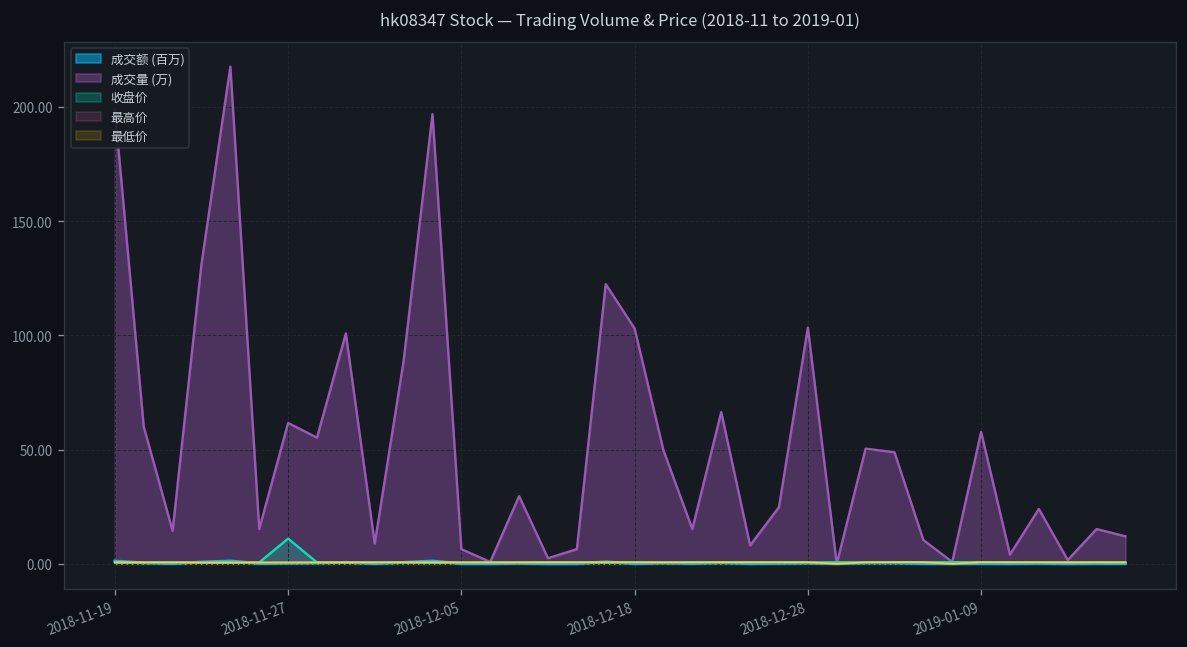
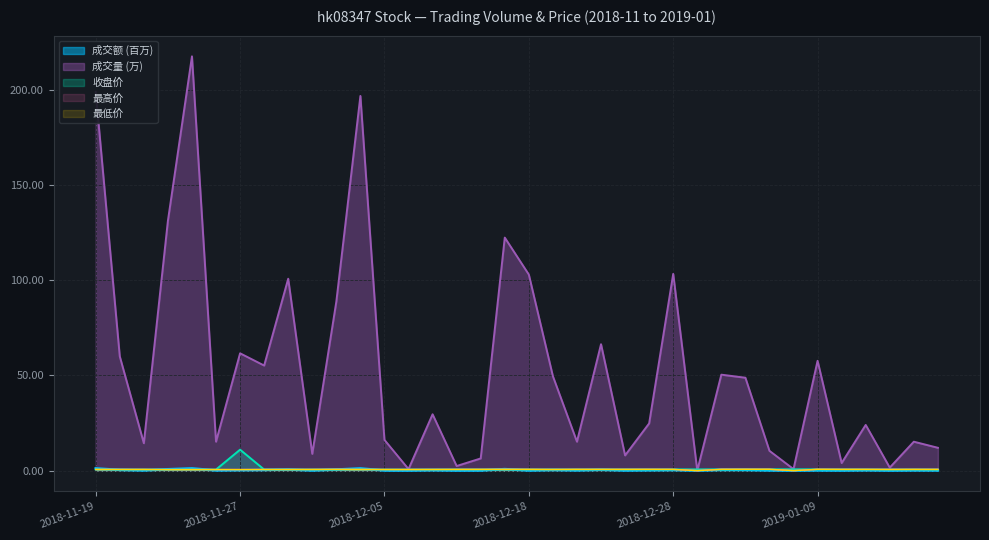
成交量 (万), 2018-12-05: 6 -> 16
